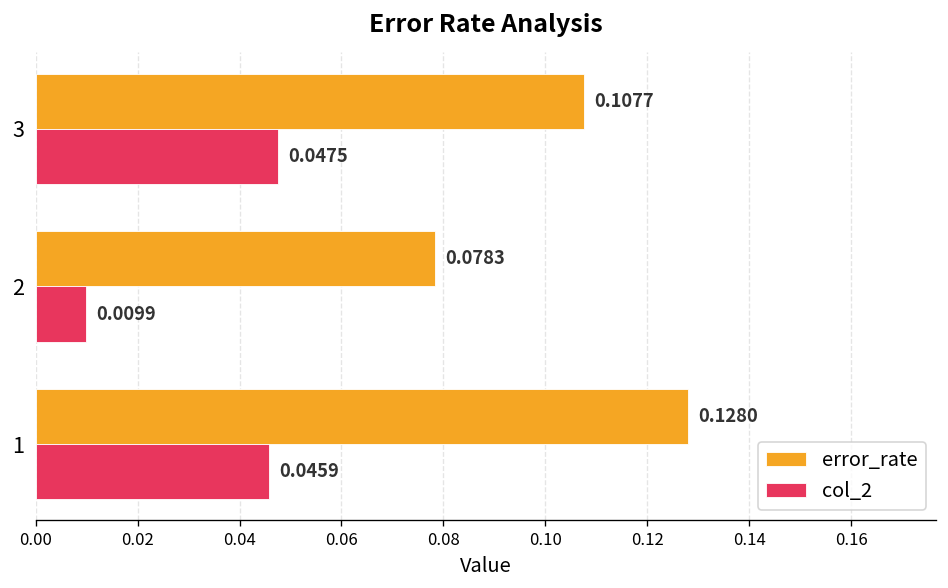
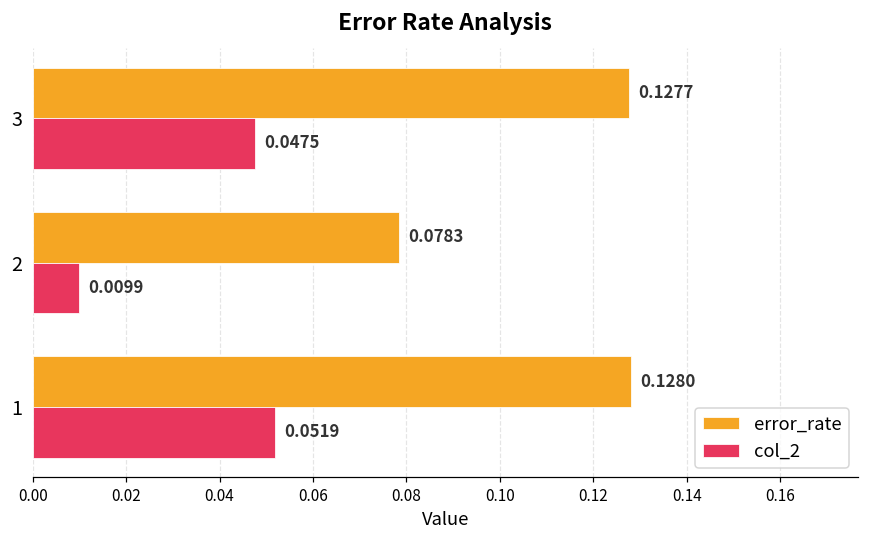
error_rate, 3: 0.1077 -> 0.1277
col_2, 1: 0.0459 -> 0.0519
